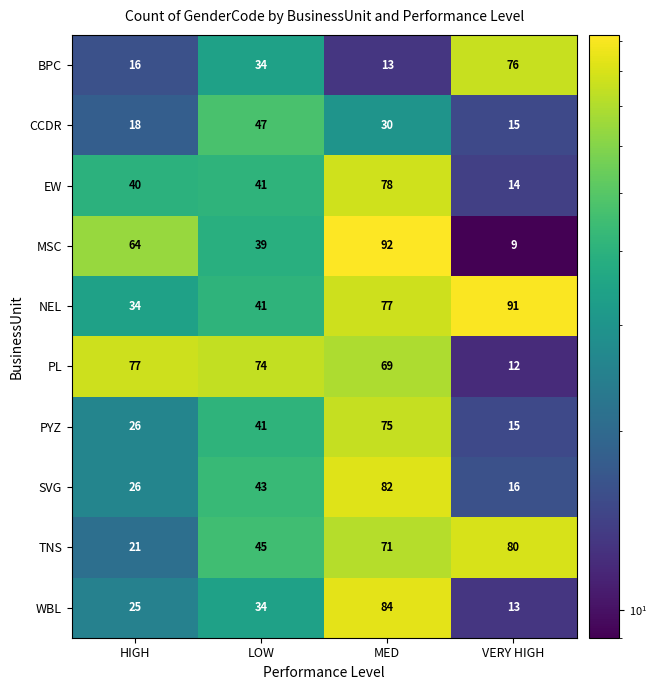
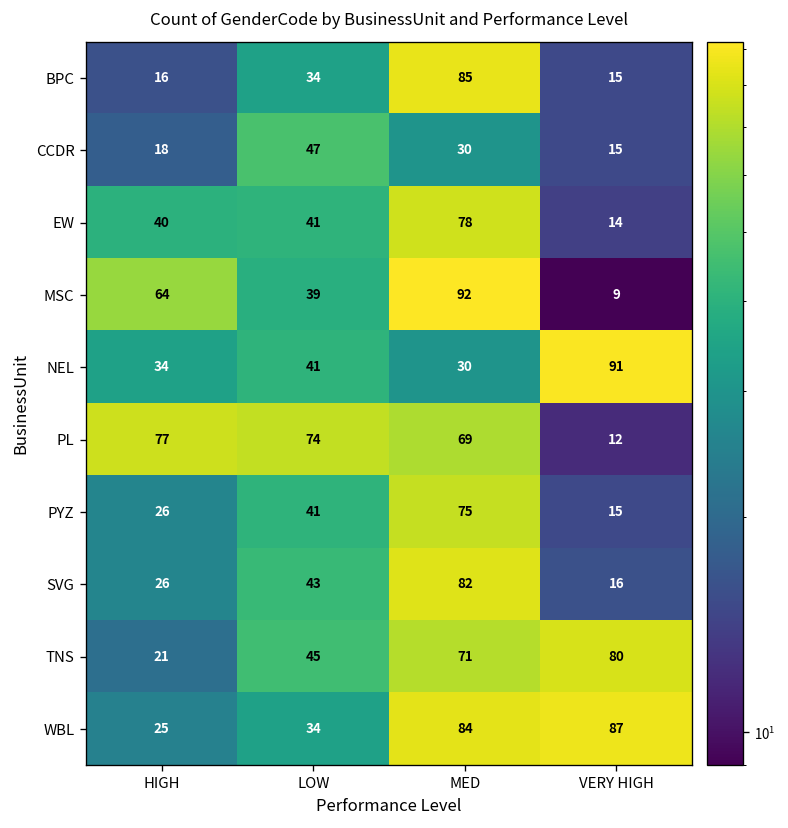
BPC, MED: 13 -> 85
BPC, VERY HIGH: 76 -> 15
NEL, MED: 77 -> 30
WBL, VERY HIGH: 13 -> 87
